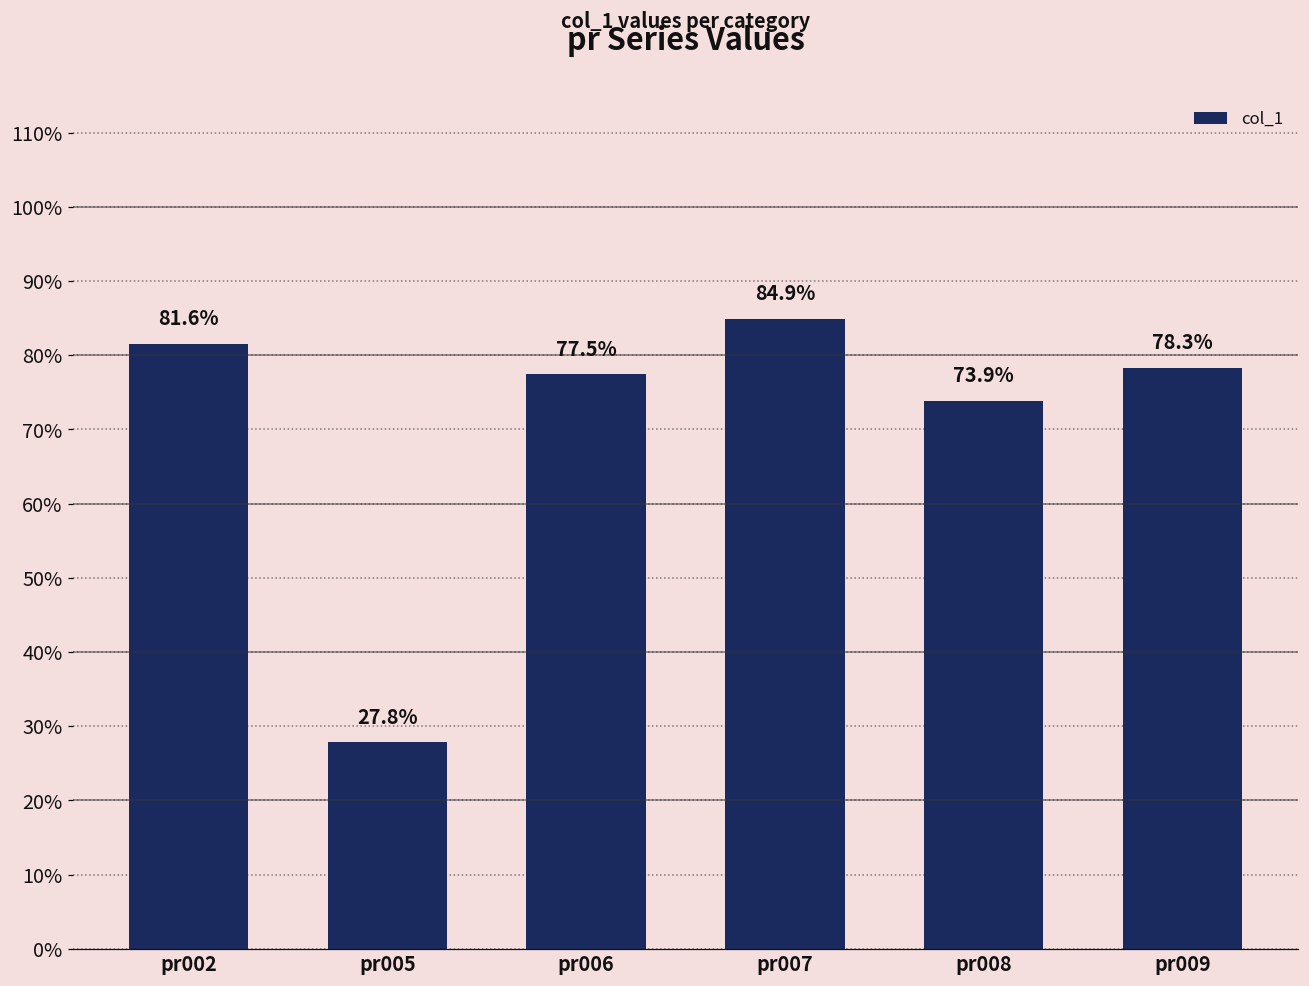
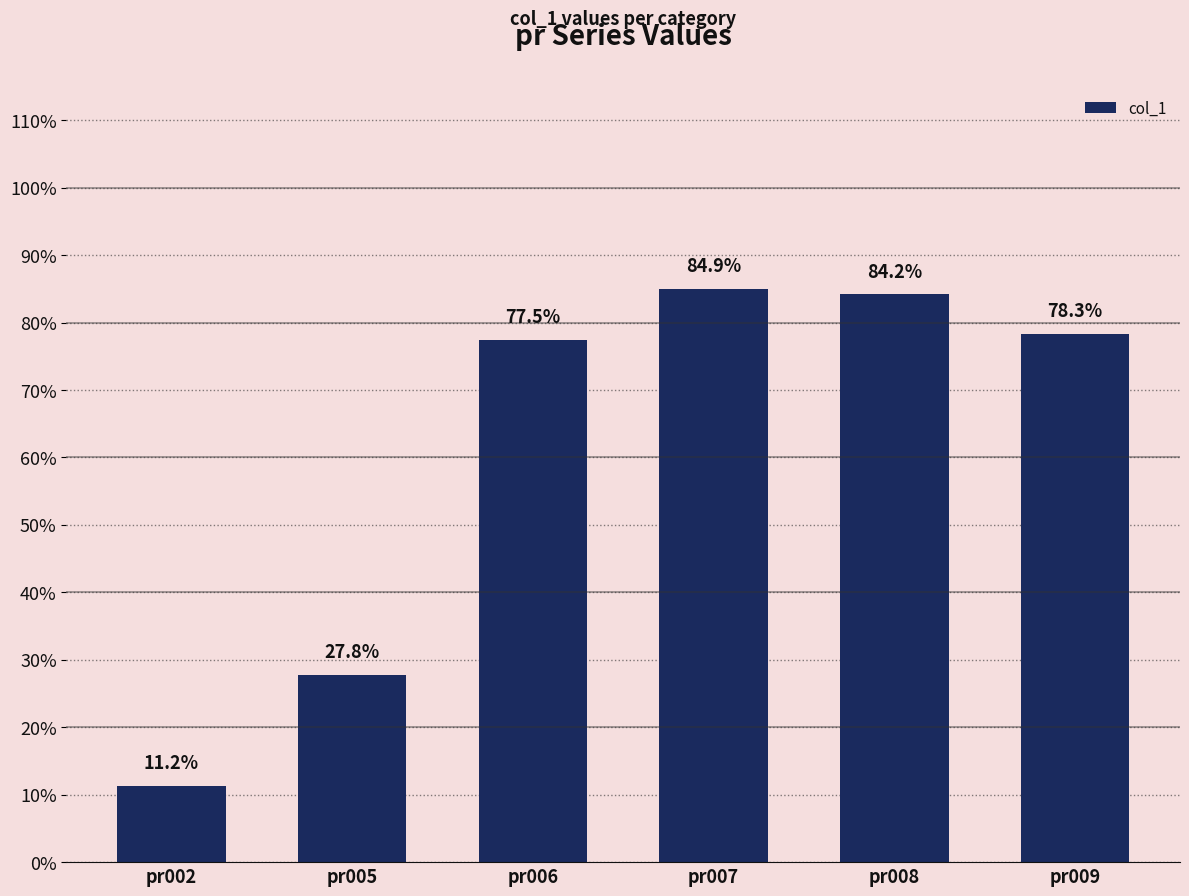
pr002: 81.6% -> 11.2%
pr008: 73.9% -> 84.2%
